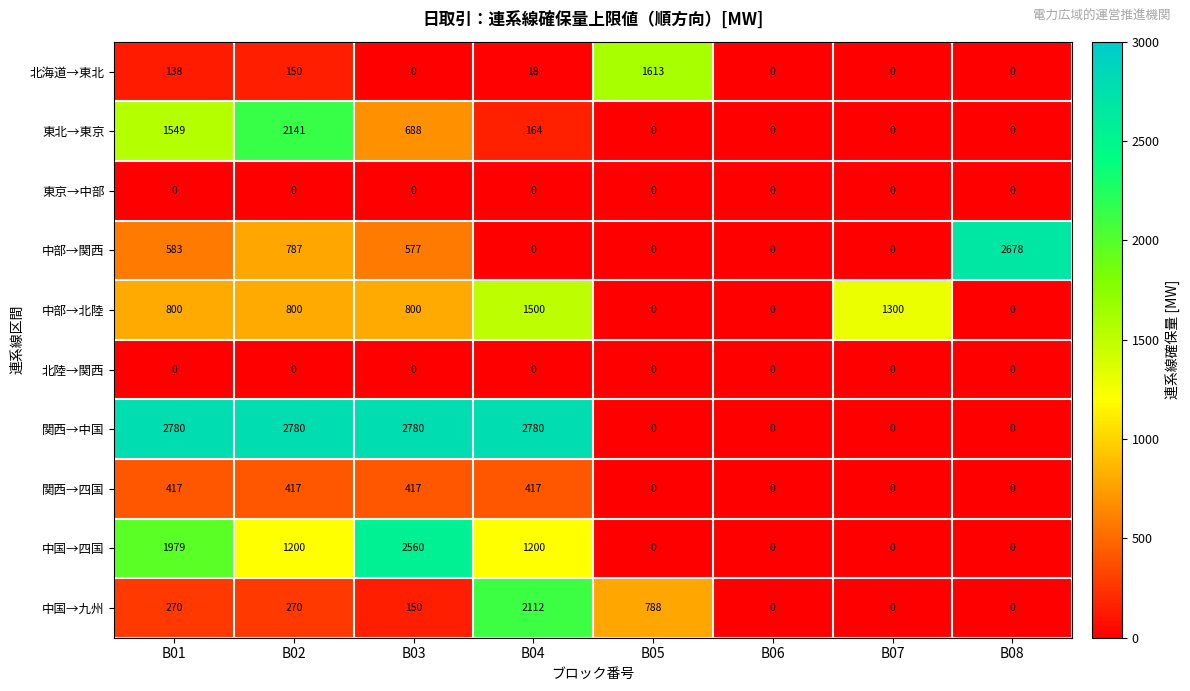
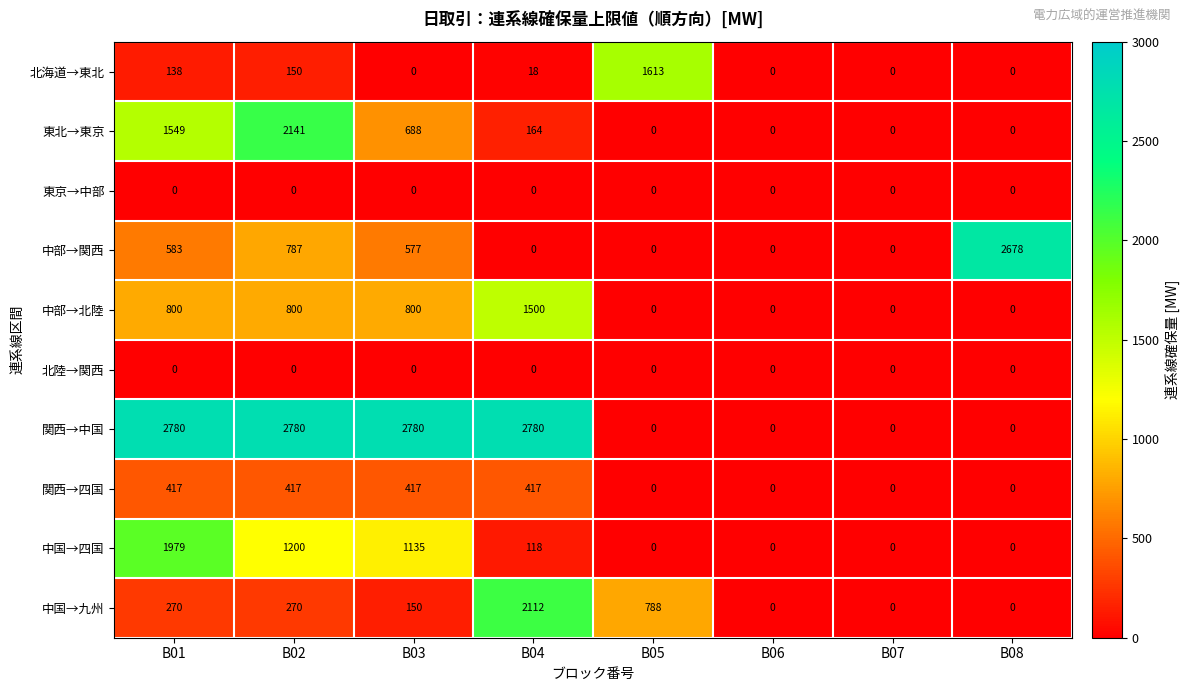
中部→北陸, B07: 1300 -> 0
中国→四国, B03: 2560 -> 1135
中国→四国, B04: 1200 -> 118
